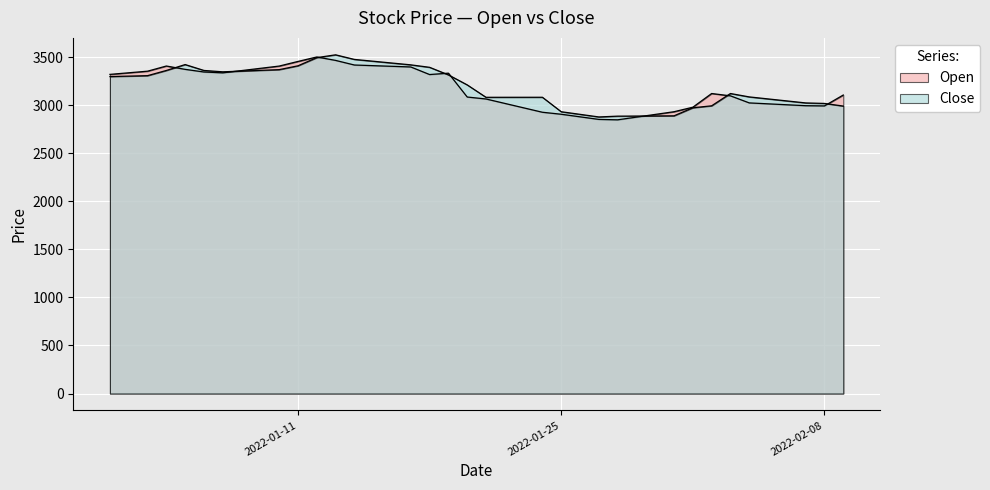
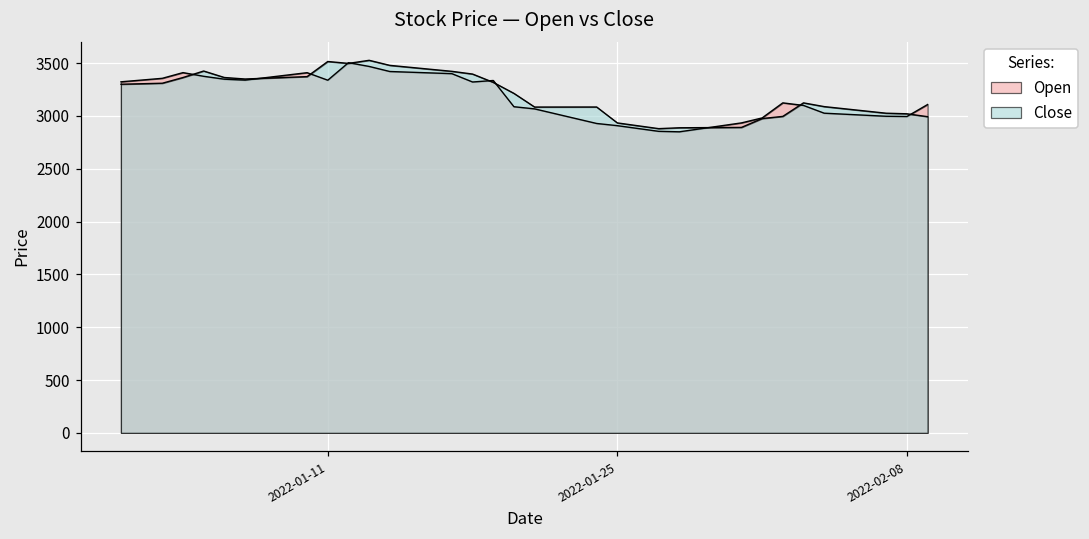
Open, 2022-01-11: 3500 -> 3300
Close, 2022-01-11: 3400 -> 3500
